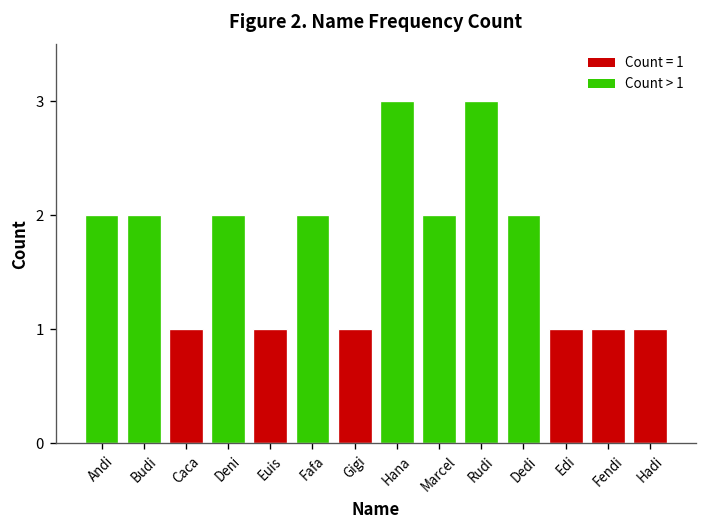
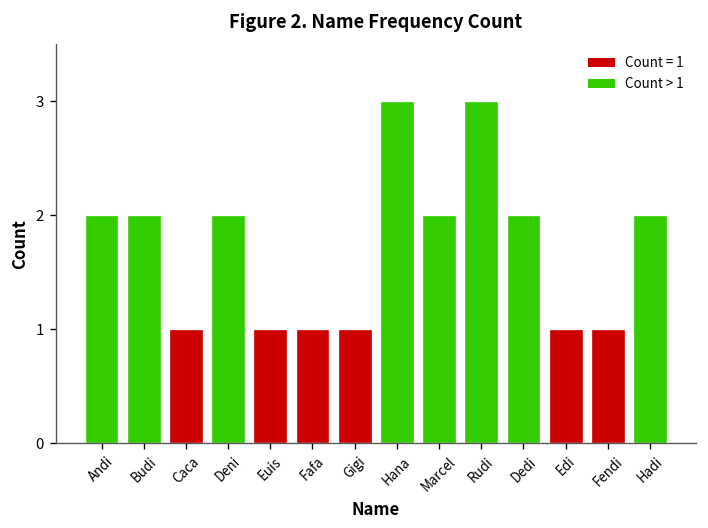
Fafa: 2 -> 1
Hadi: 1 -> 2
